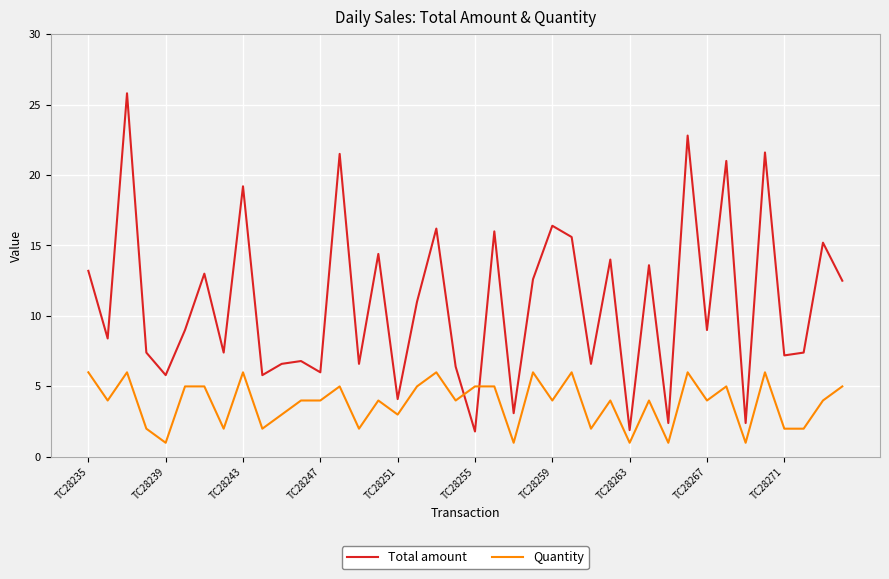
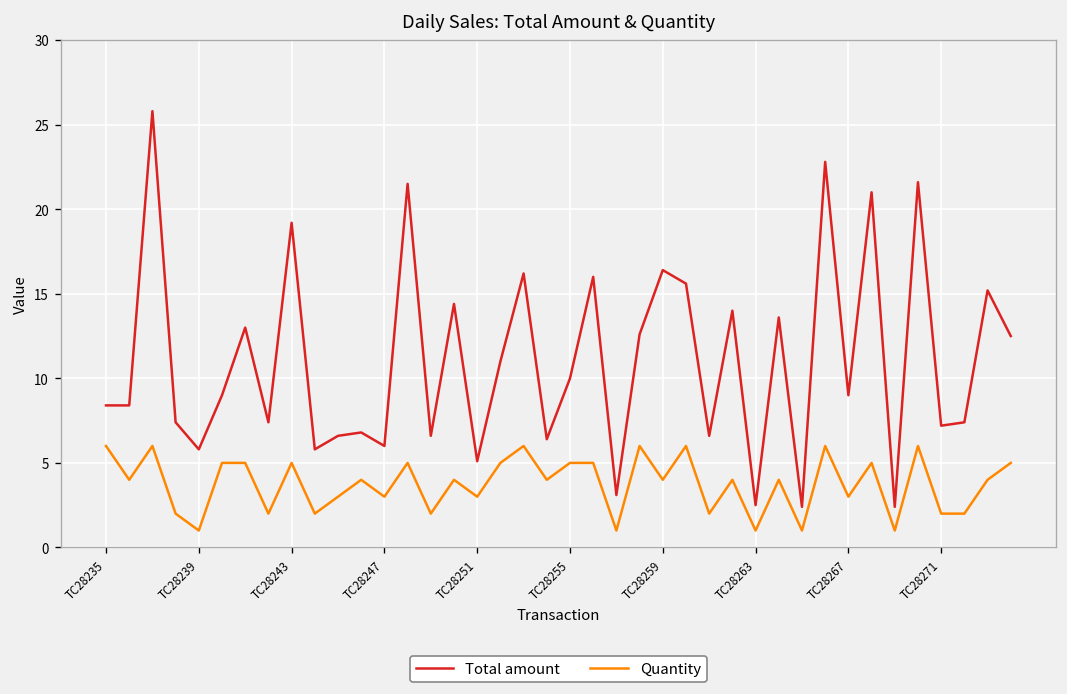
Total amount, TC28235: 13.2 -> 8.4
Quantity, TC28243: 6 -> 5
Quantity, TC28247: 4 -> 3
Total amount, TC28251: 4.1 -> 5.1
Total amount, TC28255: 1.8 -> 10.0
Total amount, TC28263: 1.9 -> 2.5
Quantity, TC28267: 4 -> 3
